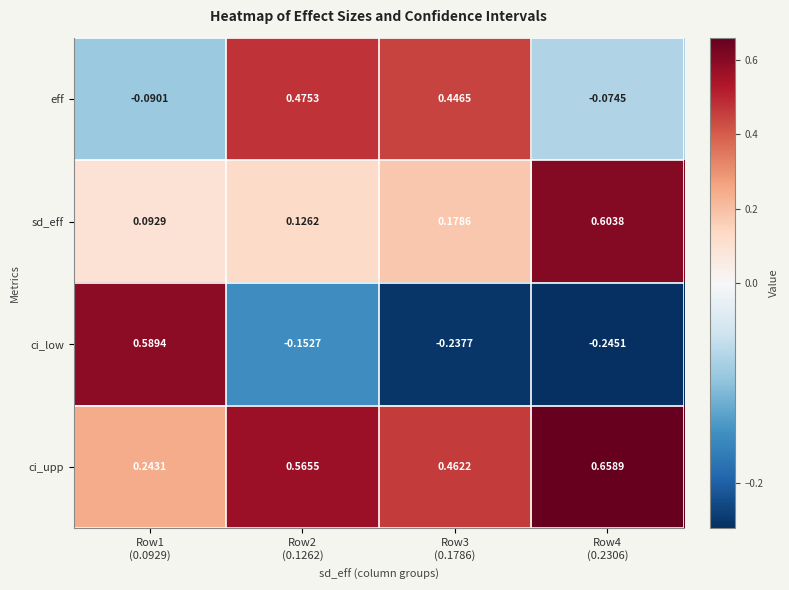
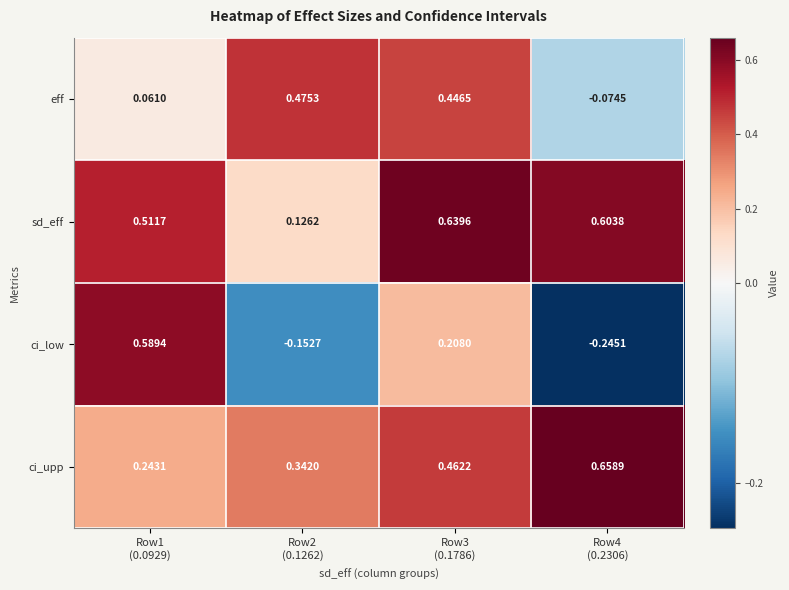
eff, Row1 (0.0929): -0.0901 -> 0.0610
sd_eff, Row1 (0.0929): 0.0929 -> 0.5117
sd_eff, Row3 (0.1786): 0.1786 -> 0.6396
ci_low, Row3 (0.1786): -0.2377 -> 0.2080
ci_upp, Row2 (0.1262): 0.5655 -> 0.3420
